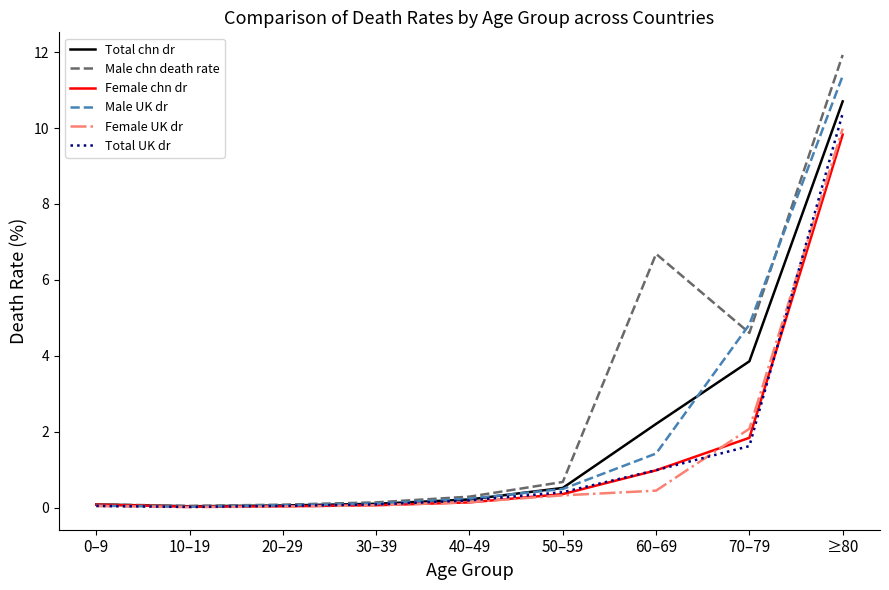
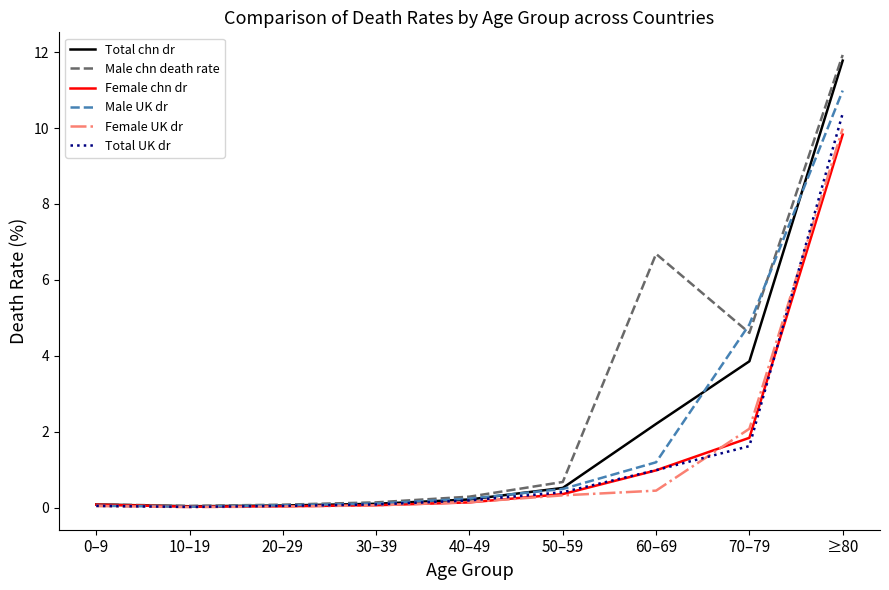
Male UK dr, 60–69: 1.4 -> 1.2
Total chn dr, ≥80: 10.7 -> 11.8
Male UK dr, ≥80: 11.4 -> 11.0
